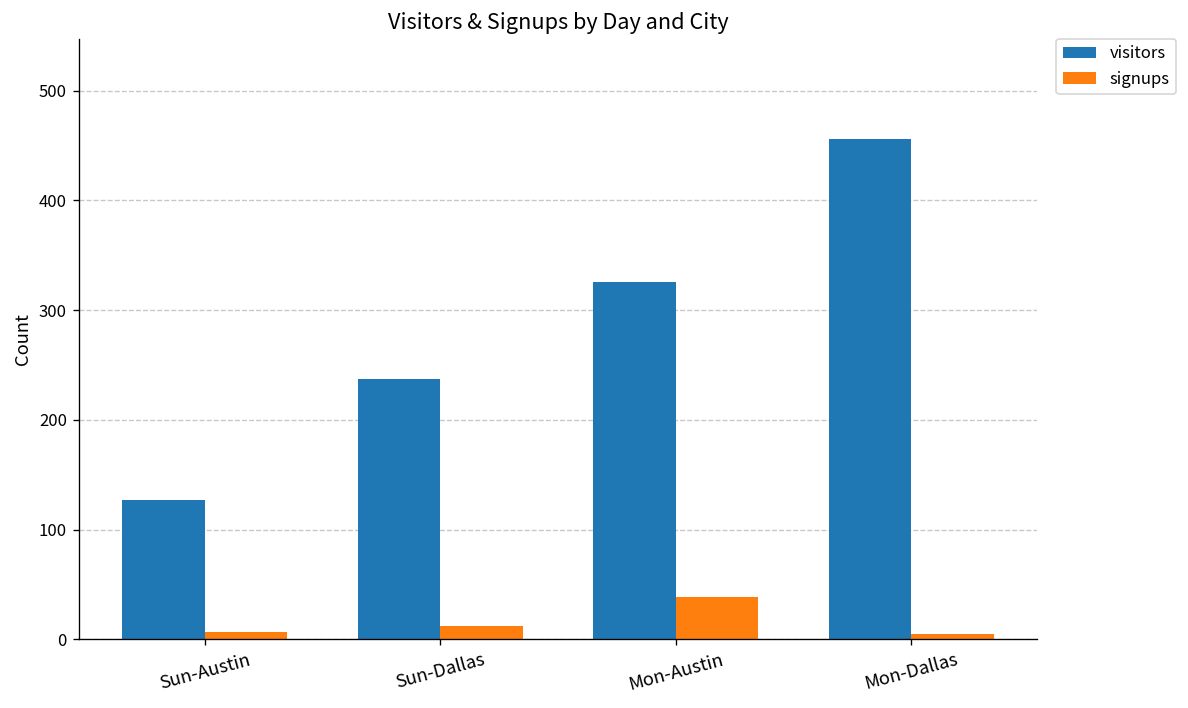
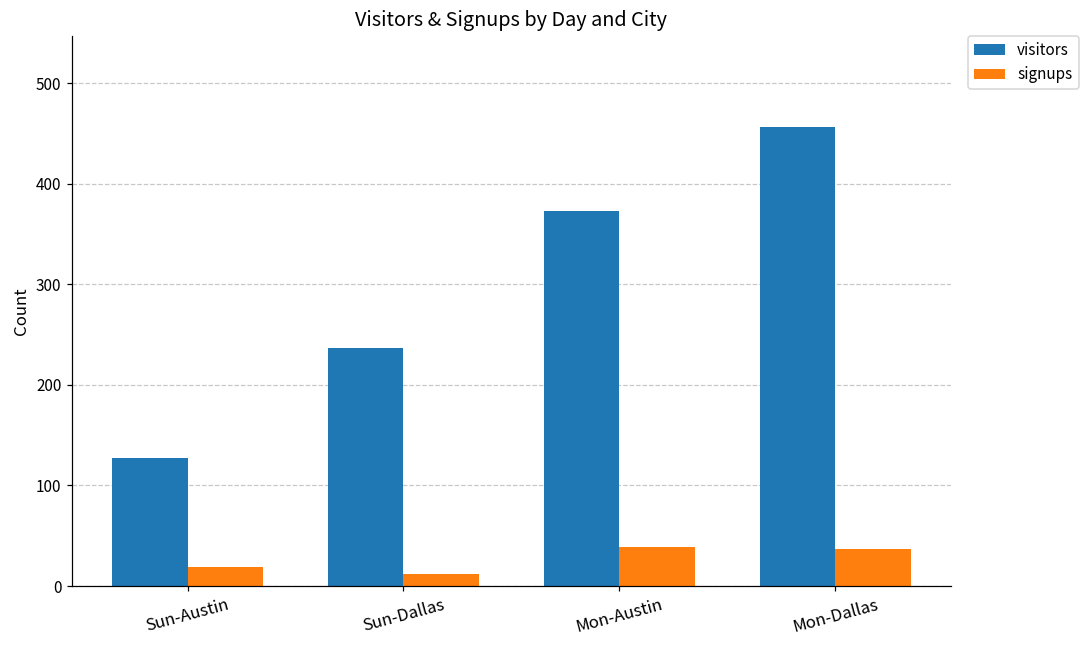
signups, Sun-Austin: 10 -> 20
visitors, Mon-Austin: 330 -> 370
signups, Mon-Dallas: 10 -> 40
